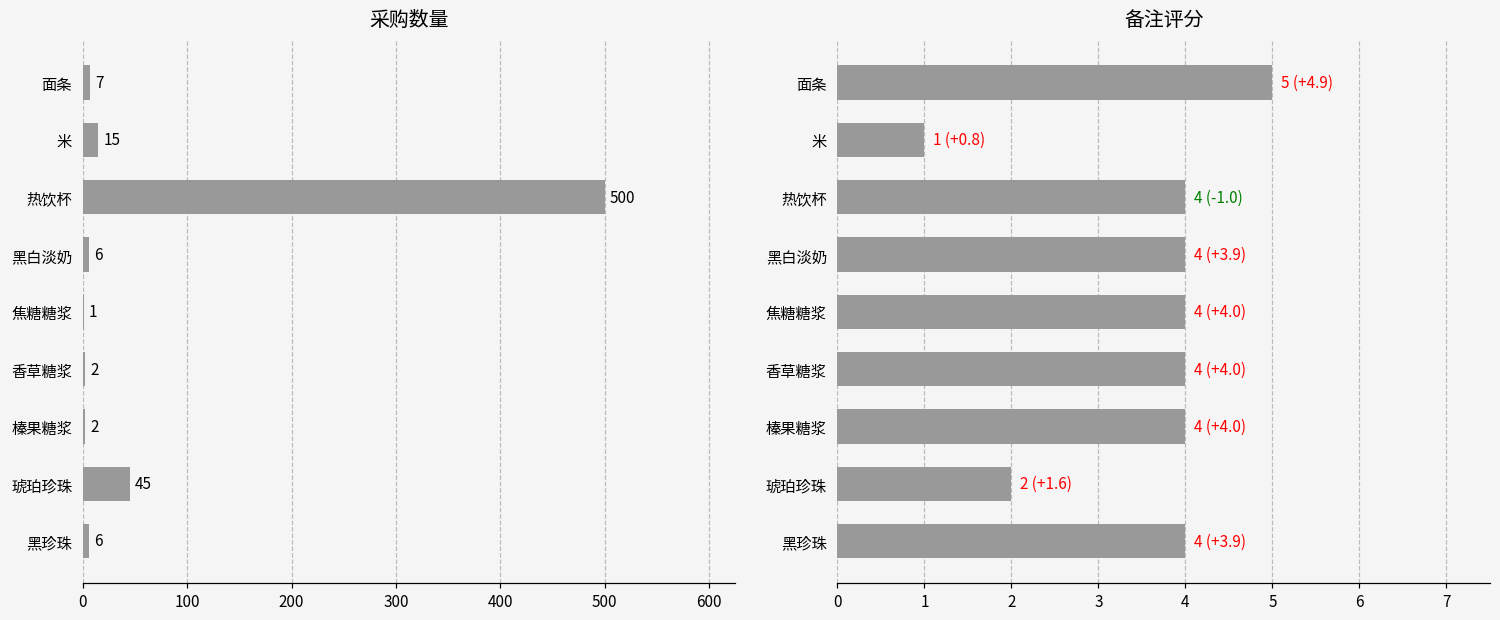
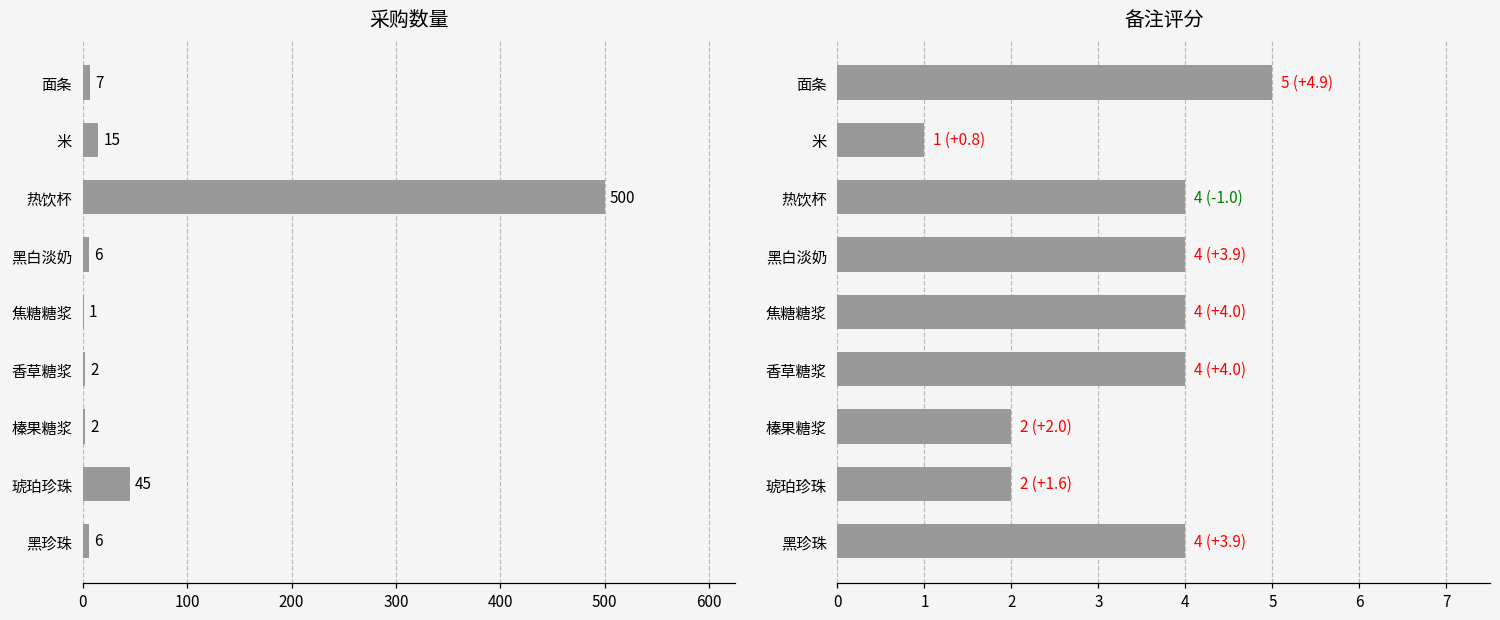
备注评分, 榛果糖浆: 4 (+4.0) -> 2 (+2.0)
